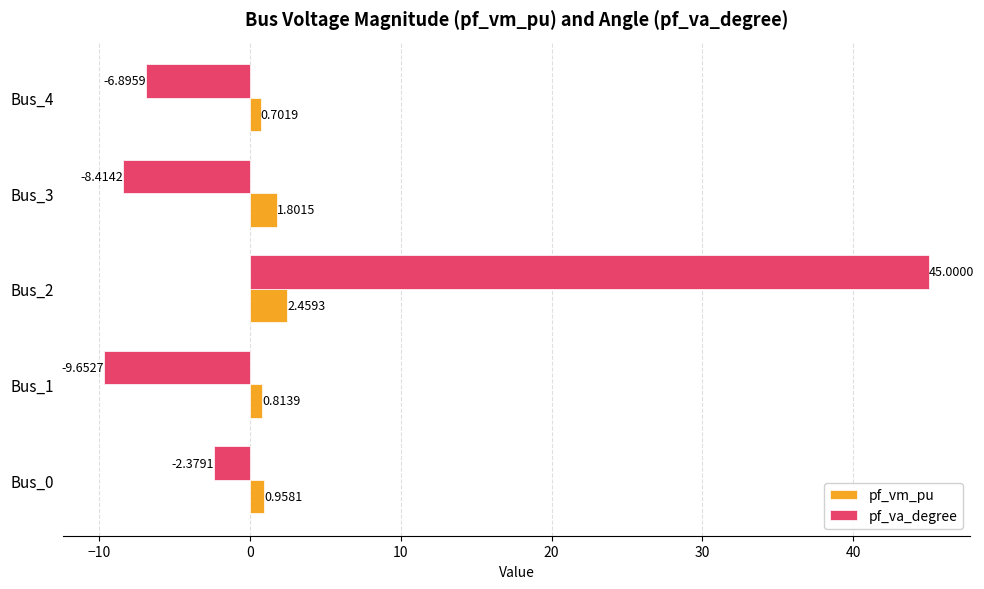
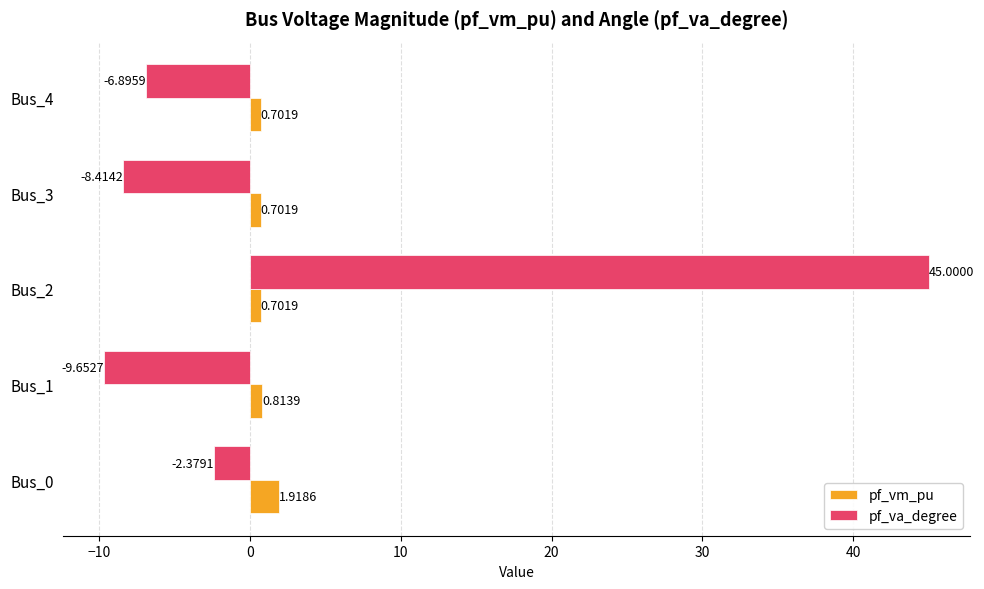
pf_vm_pu, Bus_3: 1.8015 -> 0.7019
pf_vm_pu, Bus_2: 2.4593 -> 0.7019
pf_vm_pu, Bus_0: 0.9581 -> 1.9186
